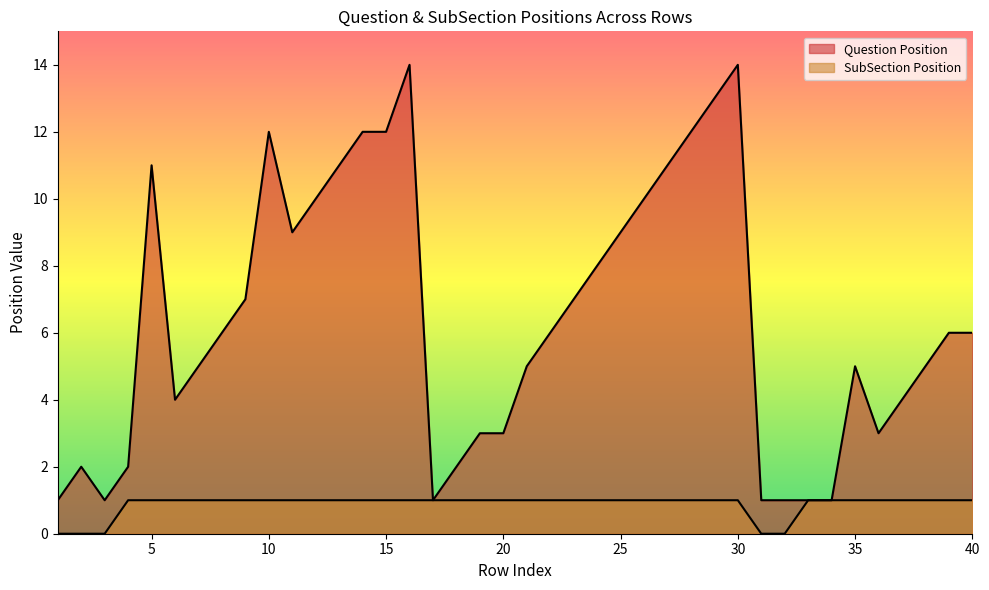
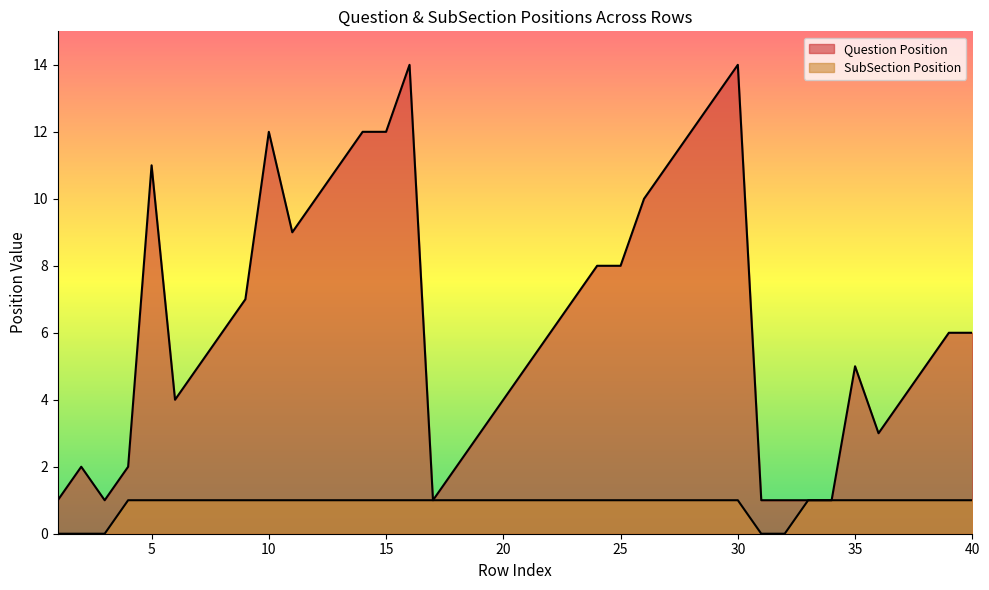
Question Position, 20: 3 -> 4
Question Position, 25: 9 -> 8
